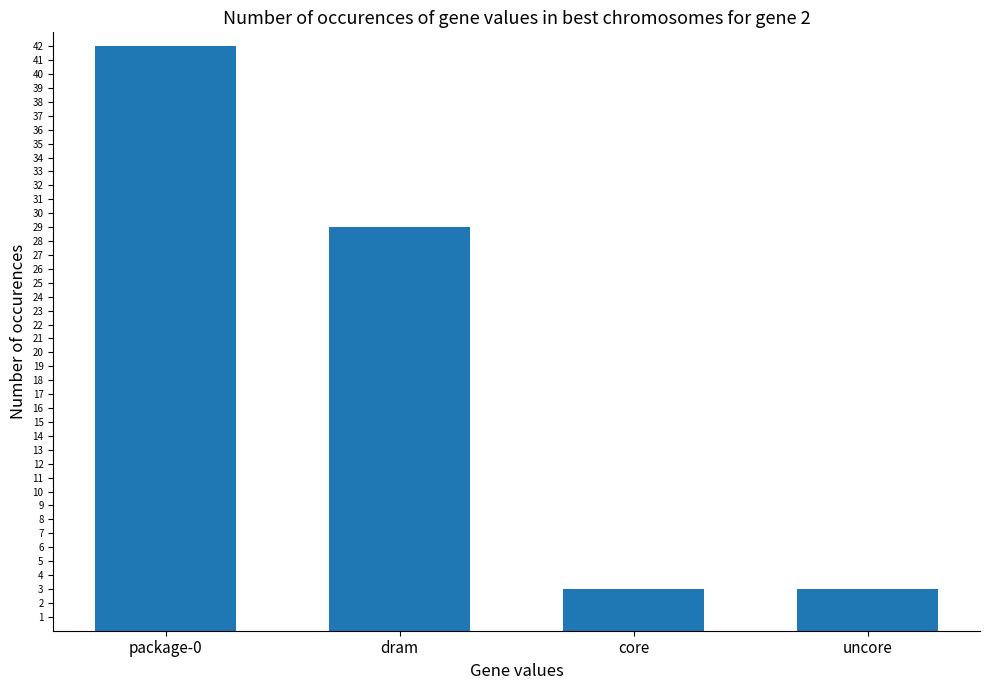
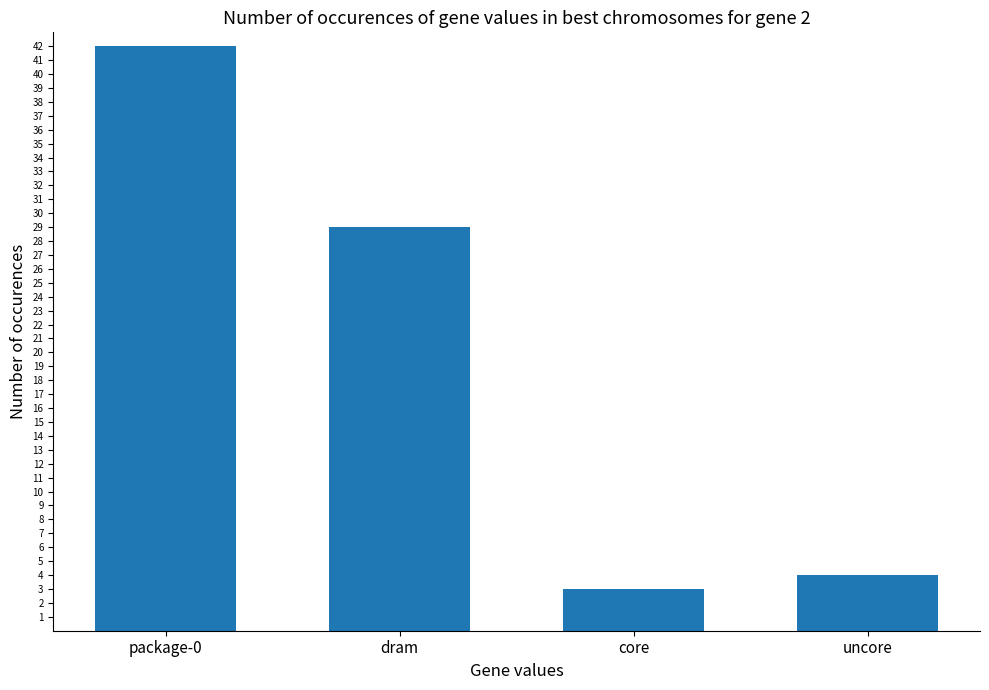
uncore: 3 -> 4
